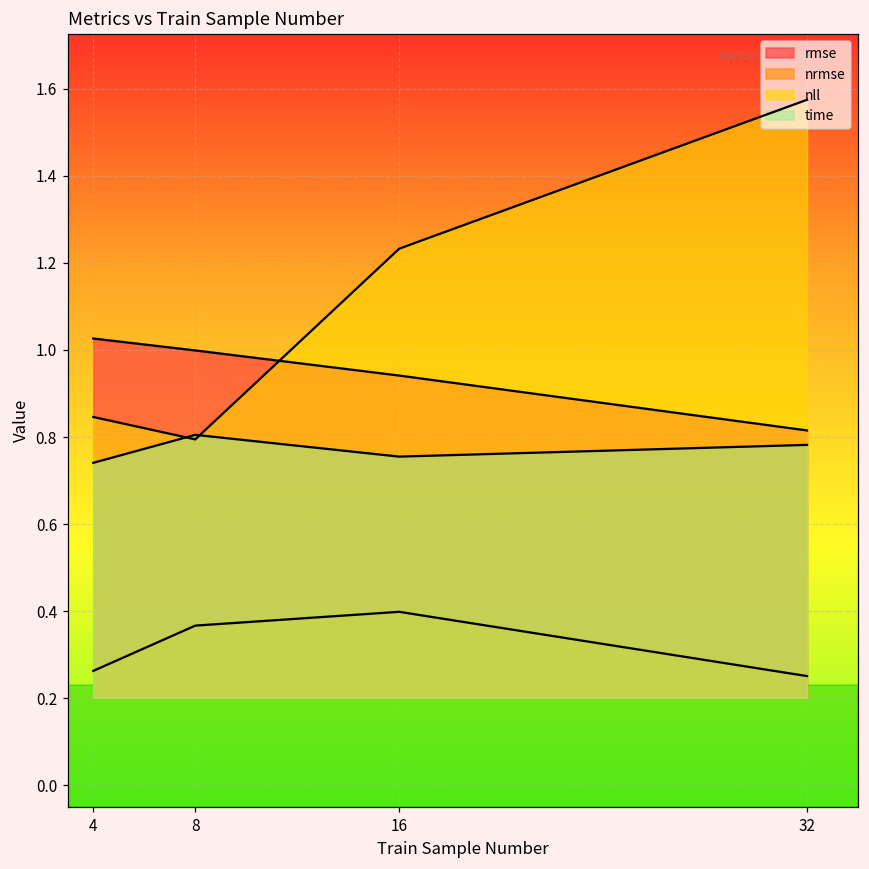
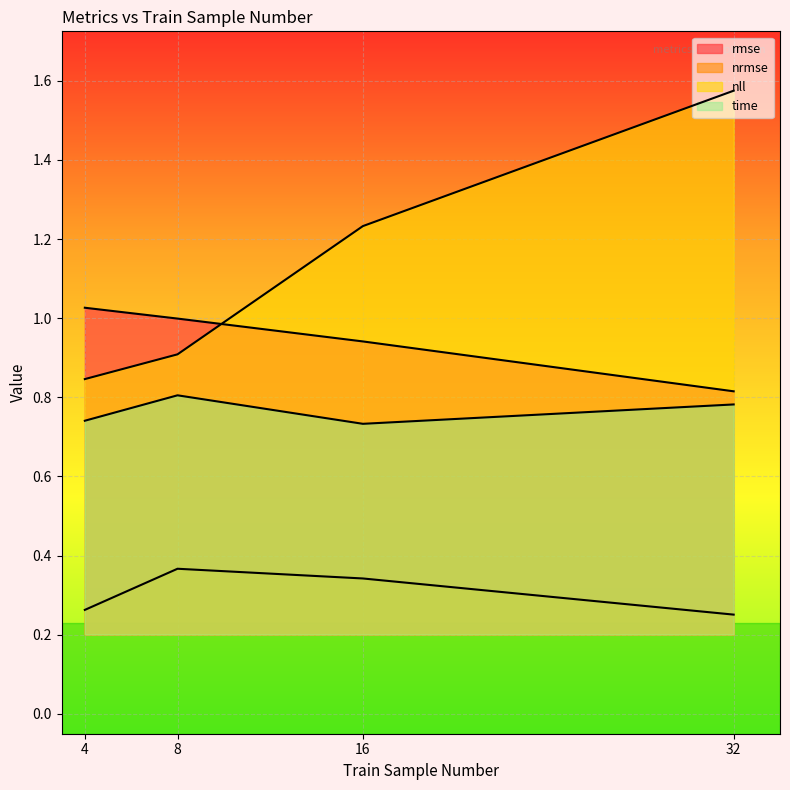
nll, 8: 0.79 -> 0.91
nrmse, 16: 0.40 -> 0.34
time, 16: 0.76 -> 0.73
